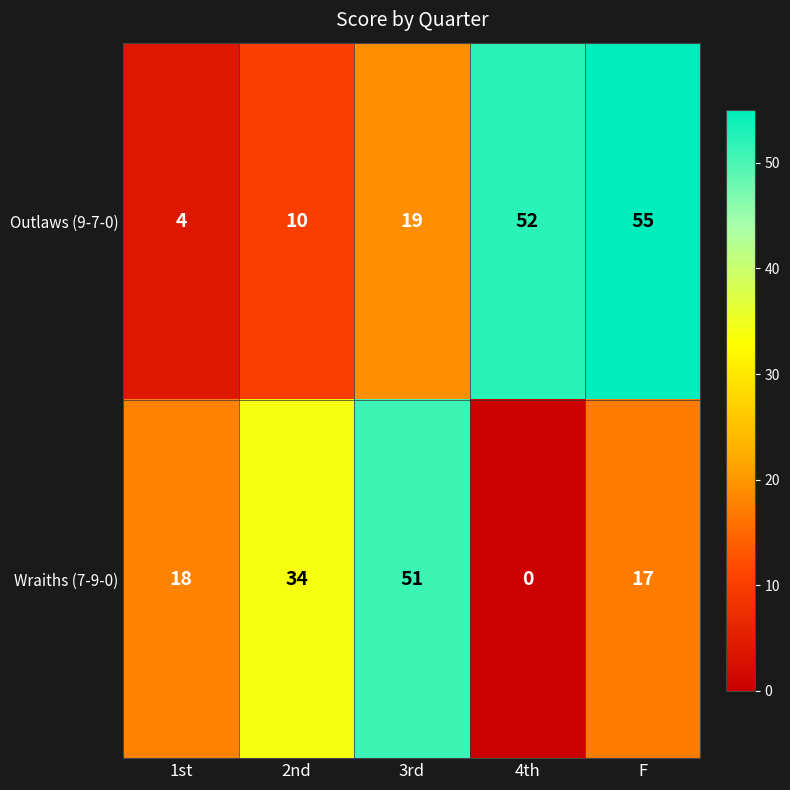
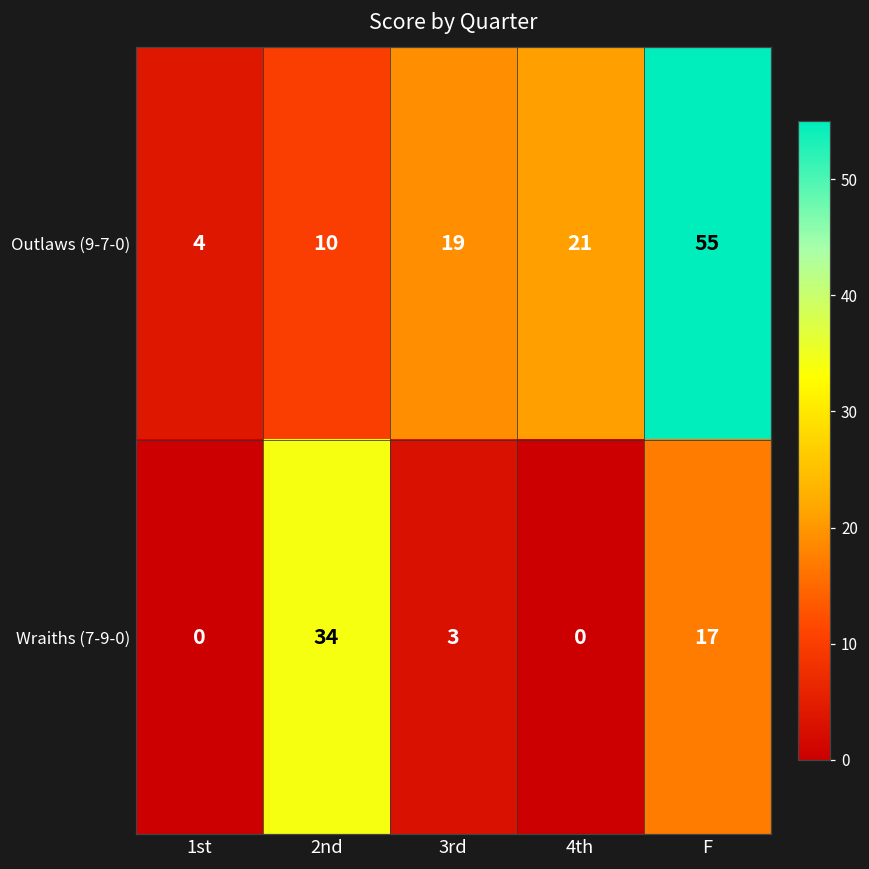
Outlaws (9-7-0), 4th: 52 -> 21
Wraiths (7-9-0), 1st: 18 -> 0
Wraiths (7-9-0), 3rd: 51 -> 3
